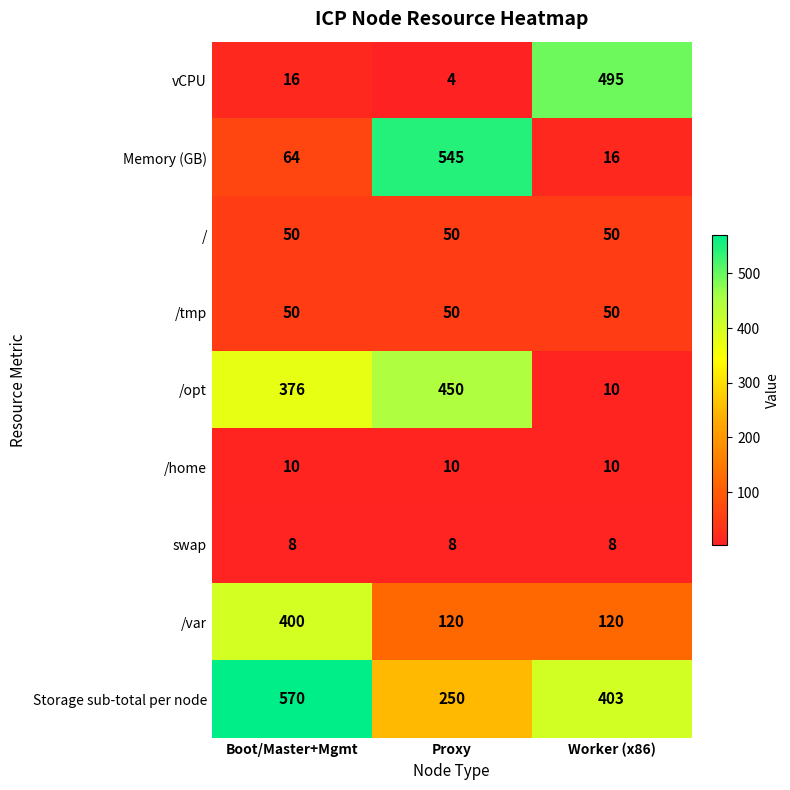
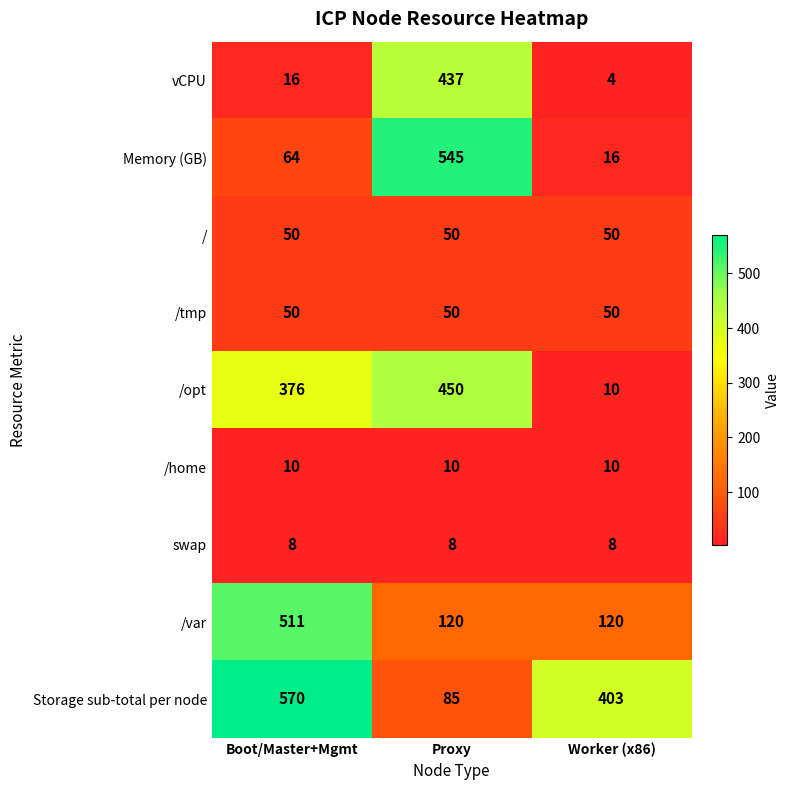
vCPU, Proxy: 4 -> 437
vCPU, Worker (x86): 495 -> 4
/var, Boot/Master+Mgmt: 400 -> 511
Storage sub-total per node, Proxy: 250 -> 85
